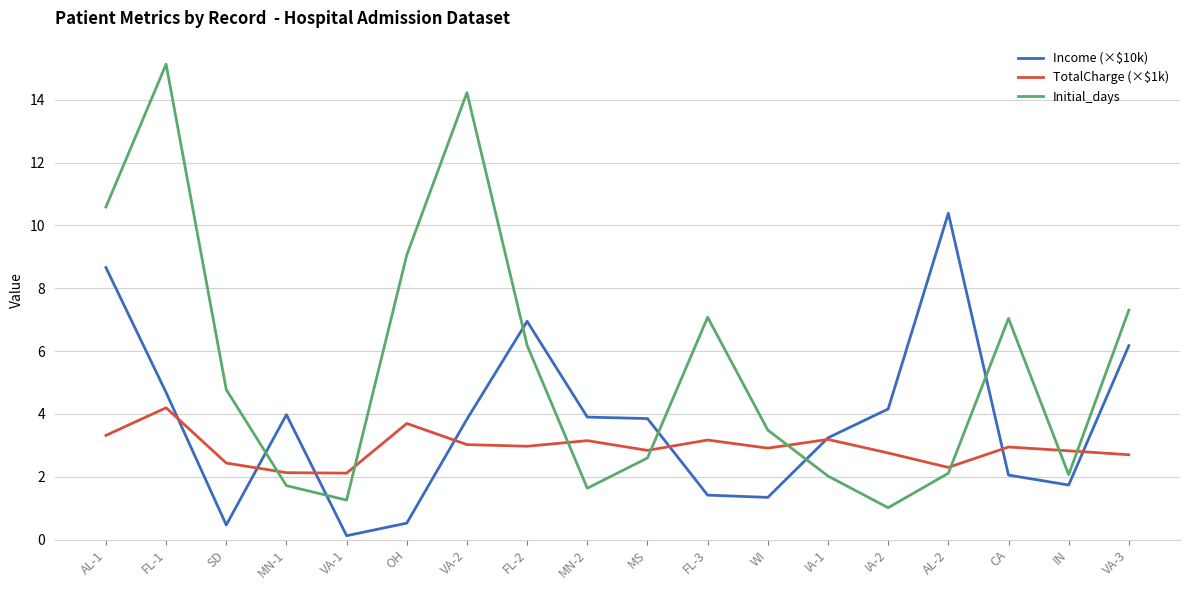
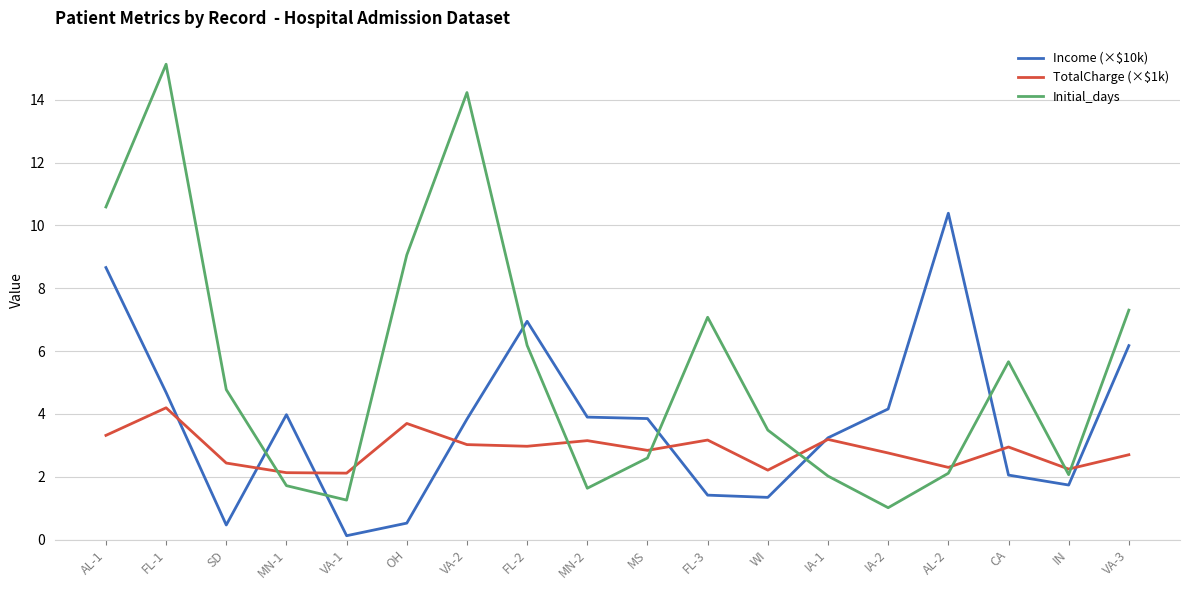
TotalCharge (×$1k), WI: 2.9 -> 2.2
Initial_days, CA: 7.0 -> 5.7
TotalCharge (×$1k), IN: 2.8 -> 2.2
